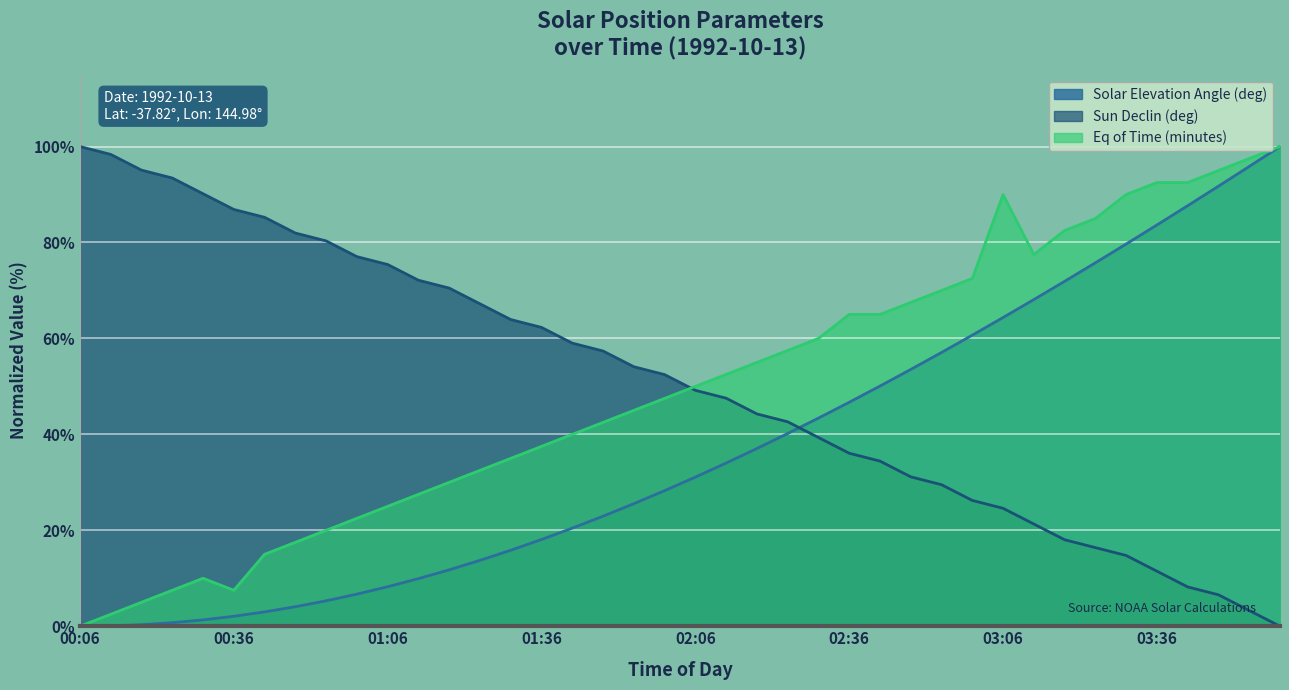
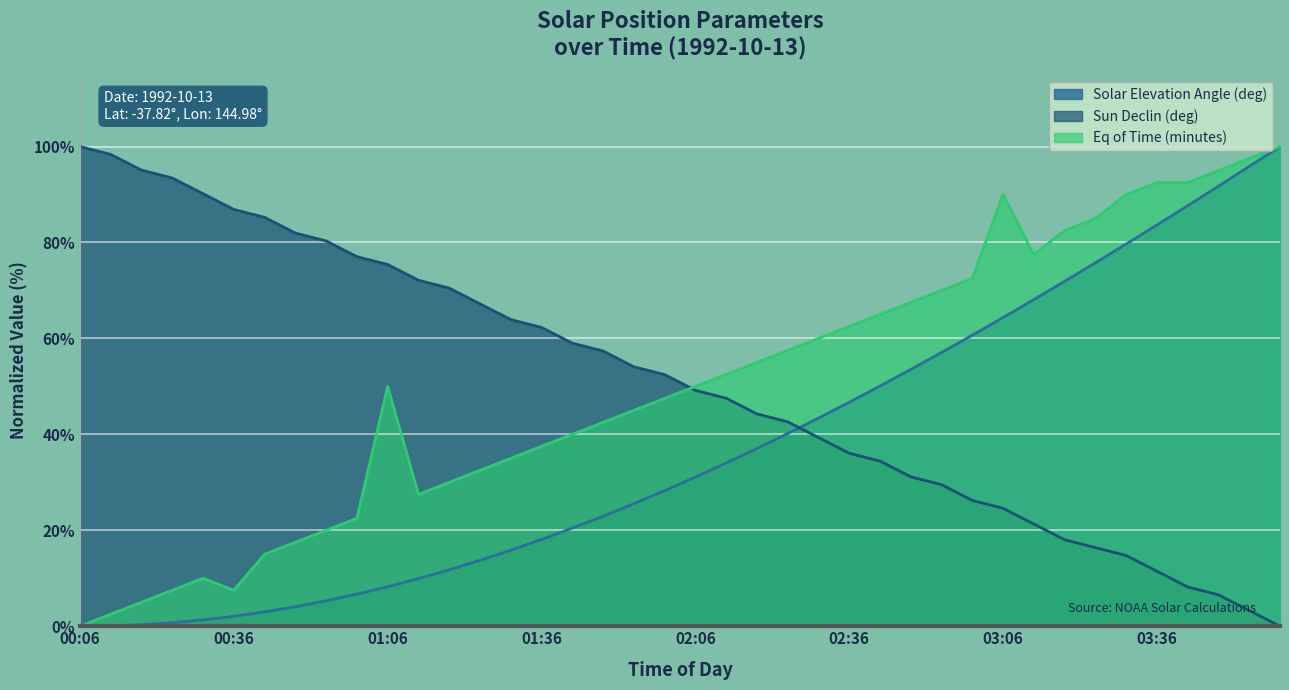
Eq of Time (minutes), 01:06: 25% -> 50%
Eq of Time (minutes), 02:36: 65% -> 62%
